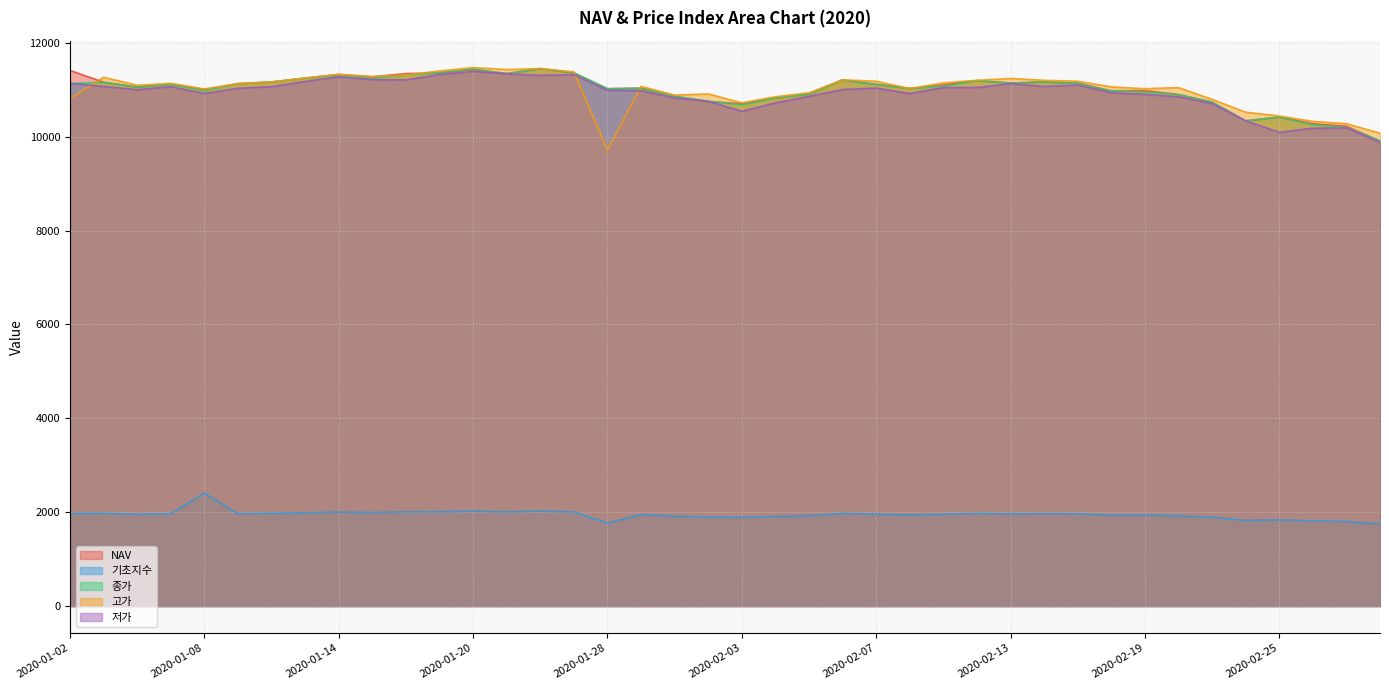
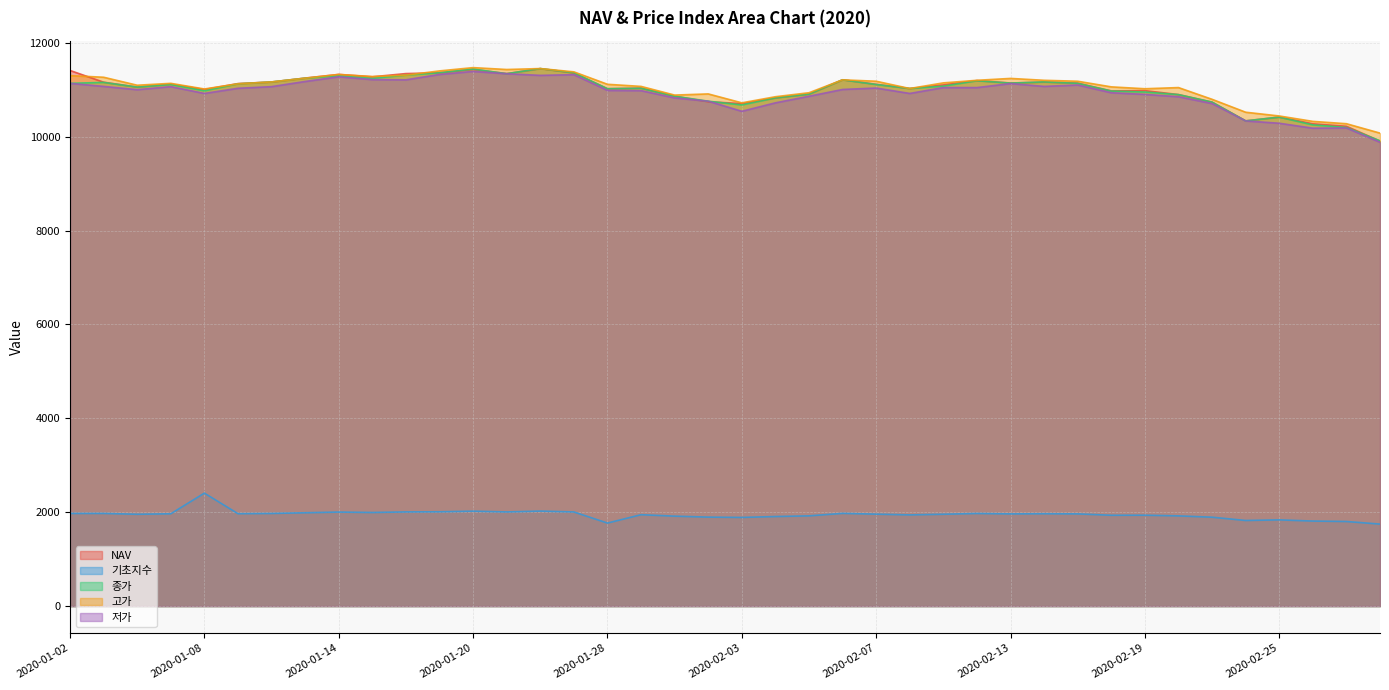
고가, 2020-01-02: 10800 -> 11300
고가, 2020-01-28: 9700 -> 11100
저가, 2020-02-25: 10100 -> 10300
